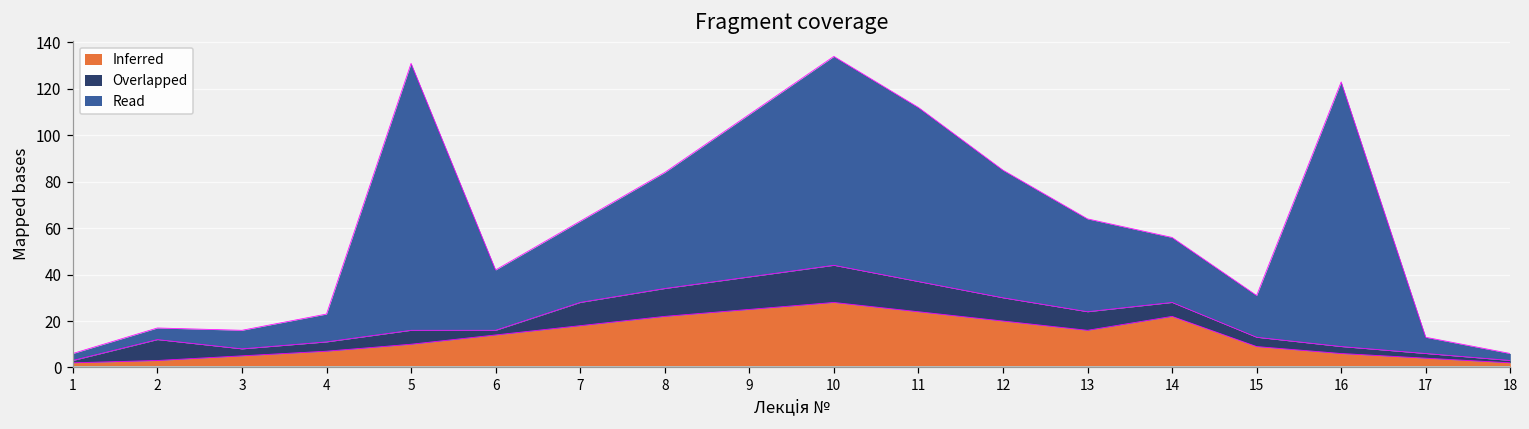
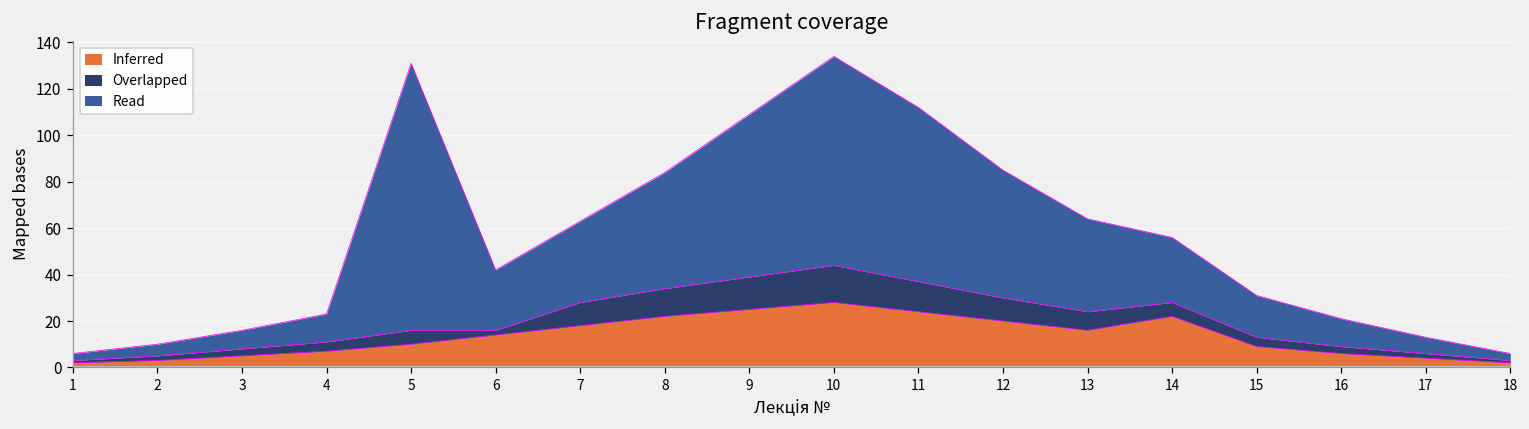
Overlapped, 2: 9 -> 2
Read, 16: 114 -> 12
